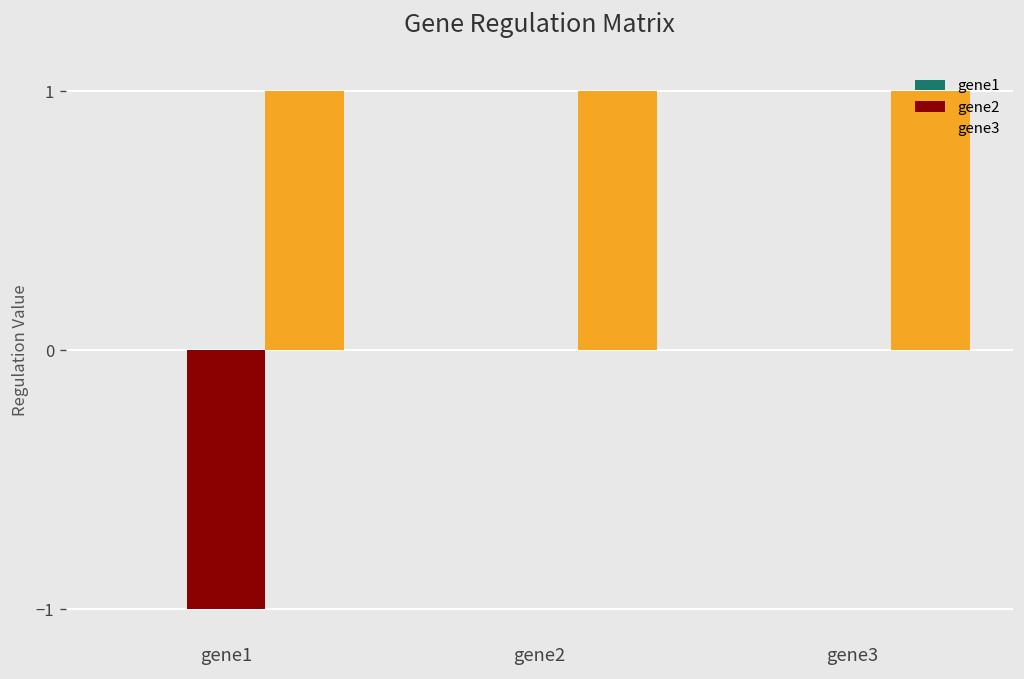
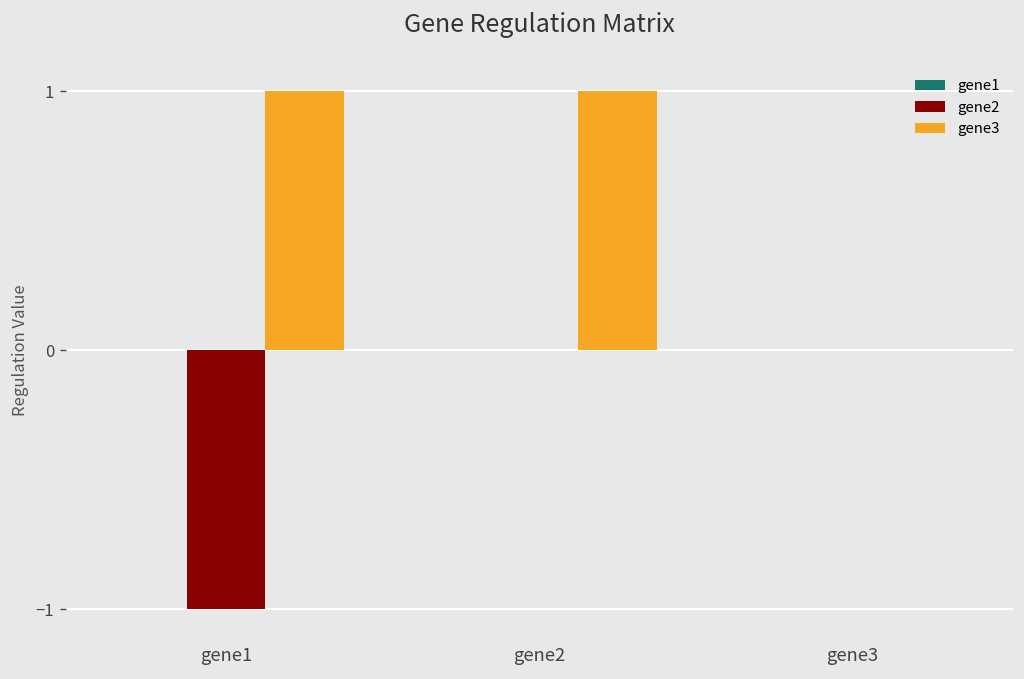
gene3, gene3: 1 -> 0
